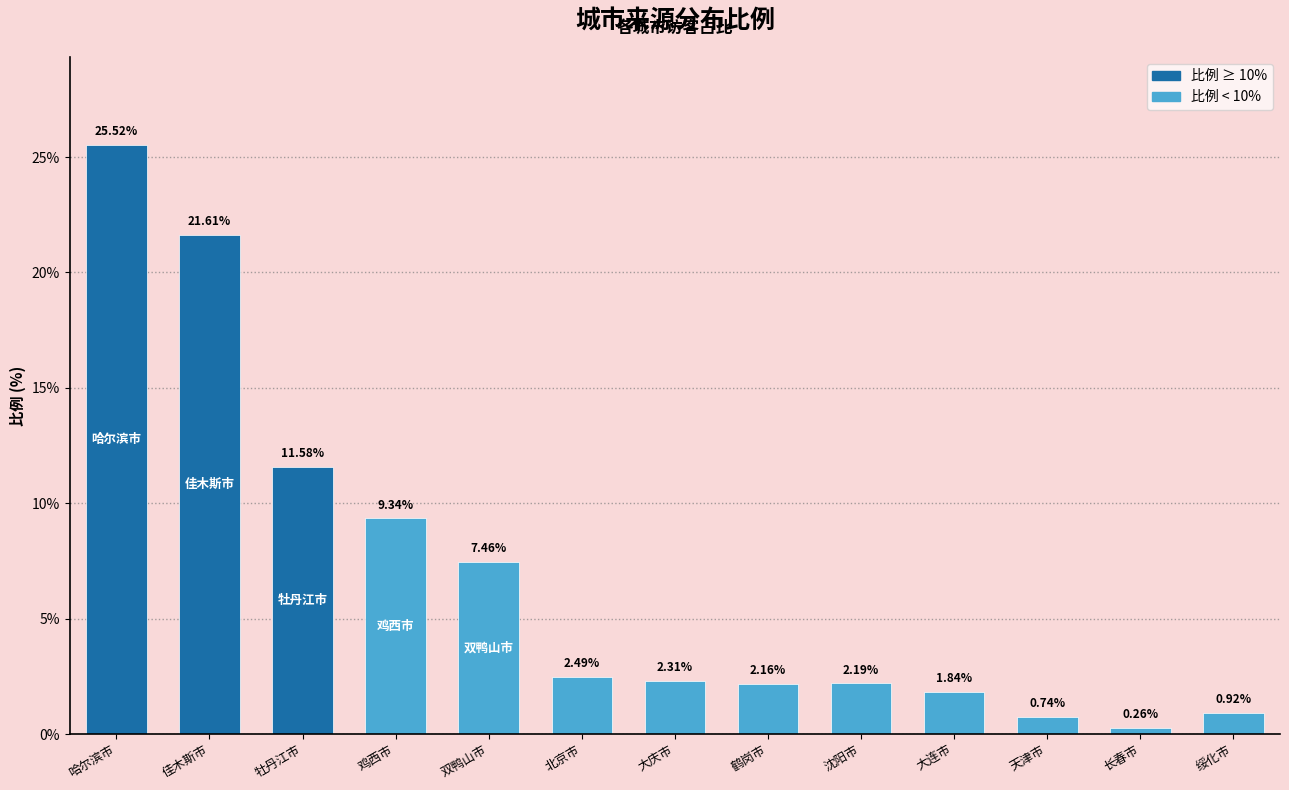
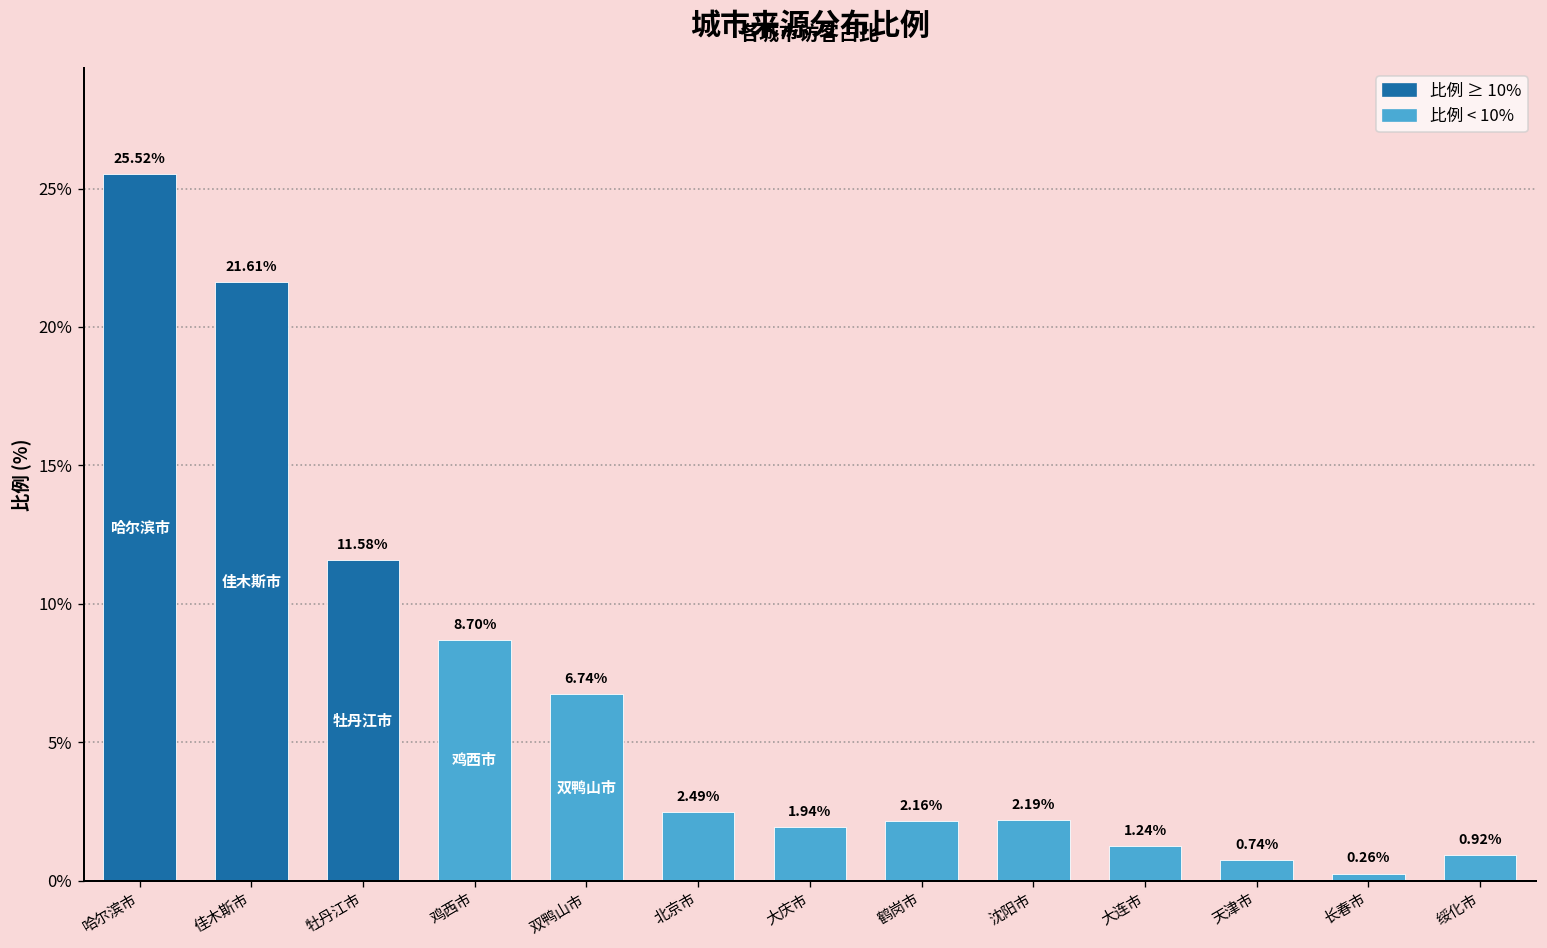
鸡西市: 9.34% -> 8.70%
双鸭山市: 7.46% -> 6.74%
大庆市: 2.31% -> 1.94%
大连市: 1.84% -> 1.24%
